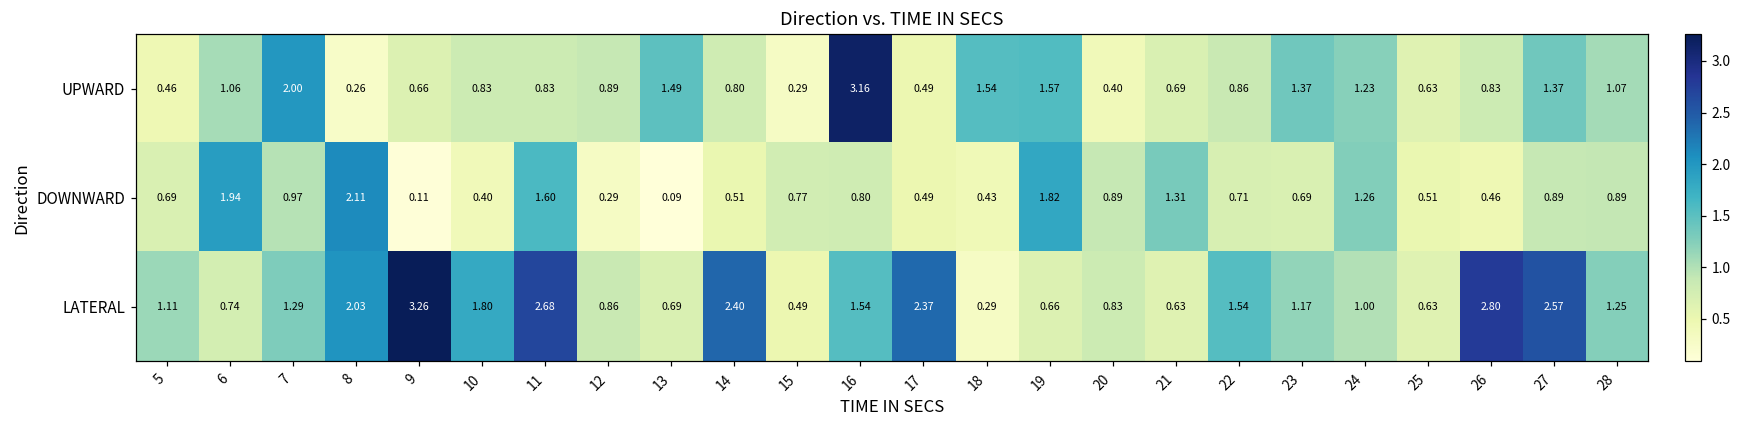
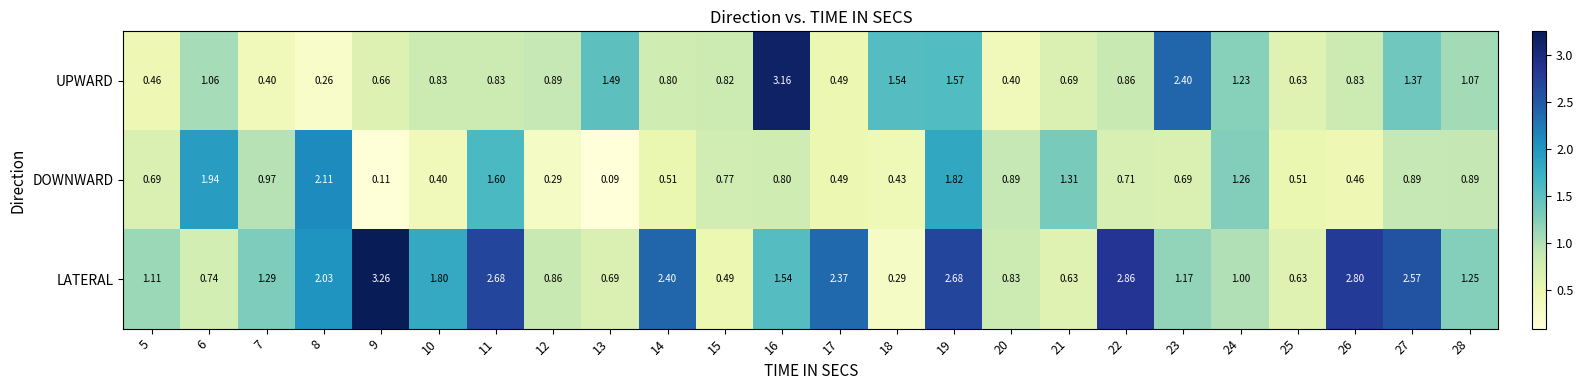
UPWARD, 7: 2.00 -> 0.40
UPWARD, 15: 0.29 -> 0.82
UPWARD, 23: 1.37 -> 2.40
LATERAL, 19: 0.66 -> 2.68
LATERAL, 22: 1.54 -> 2.86
